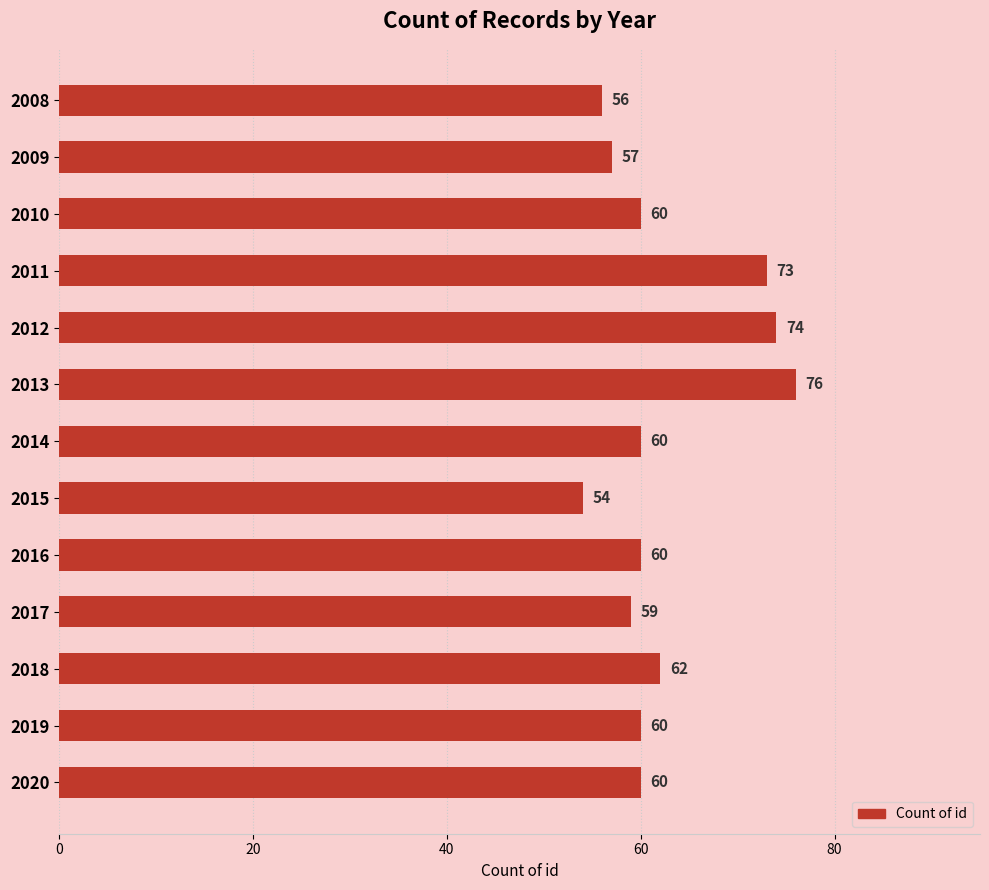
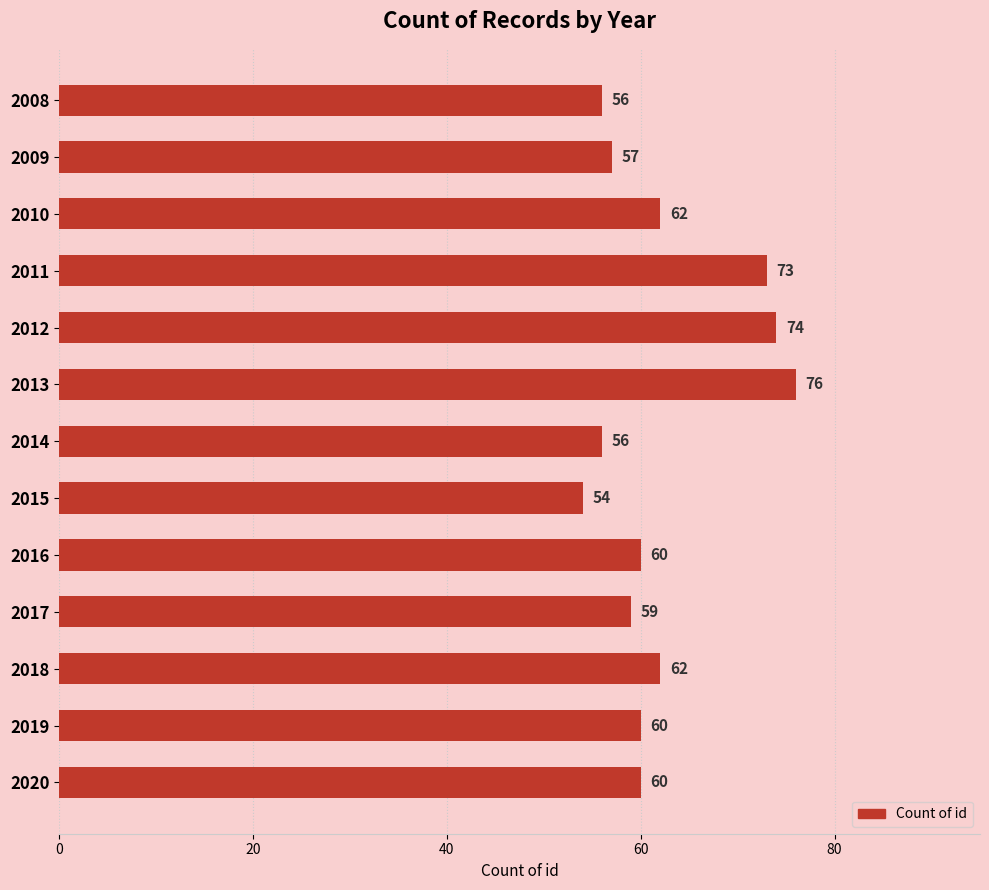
2010: 60 -> 62
2014: 60 -> 56
